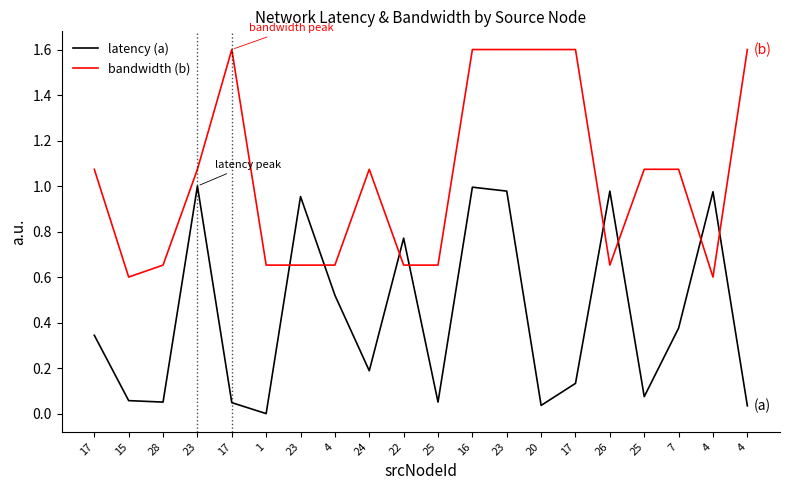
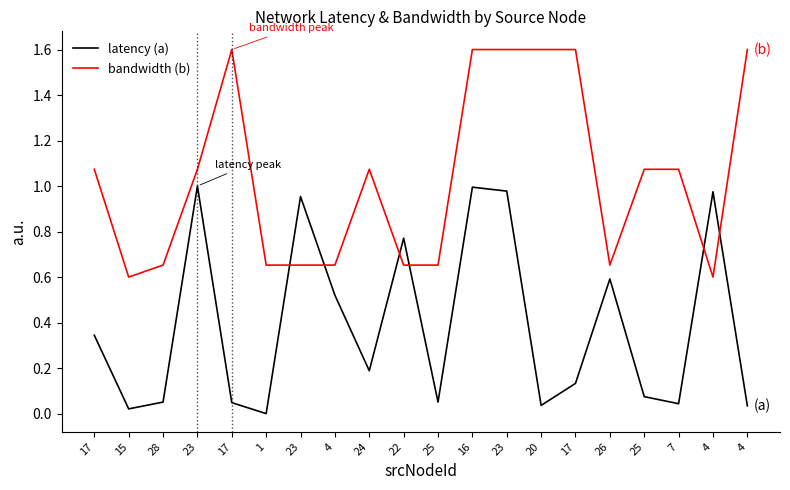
latency (a), 15: 0.06 -> 0.02
latency (a), 26: 0.98 -> 0.59
latency (a), 7: 0.38 -> 0.04
